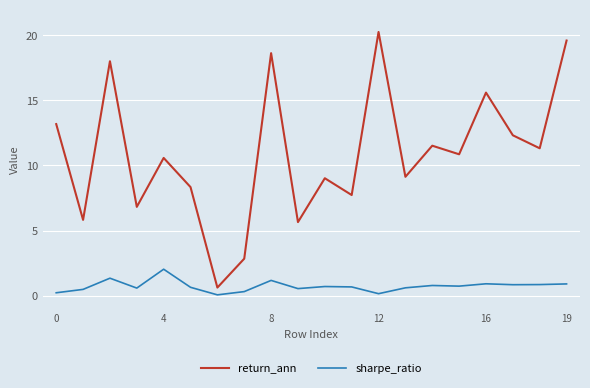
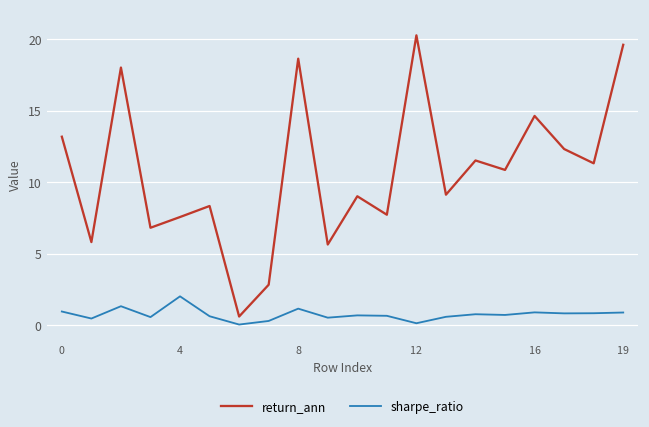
sharpe_ratio, 0: 0.2 -> 1.0
return_ann, 4: 10.6 -> 7.6
return_ann, 16: 15.6 -> 14.6
